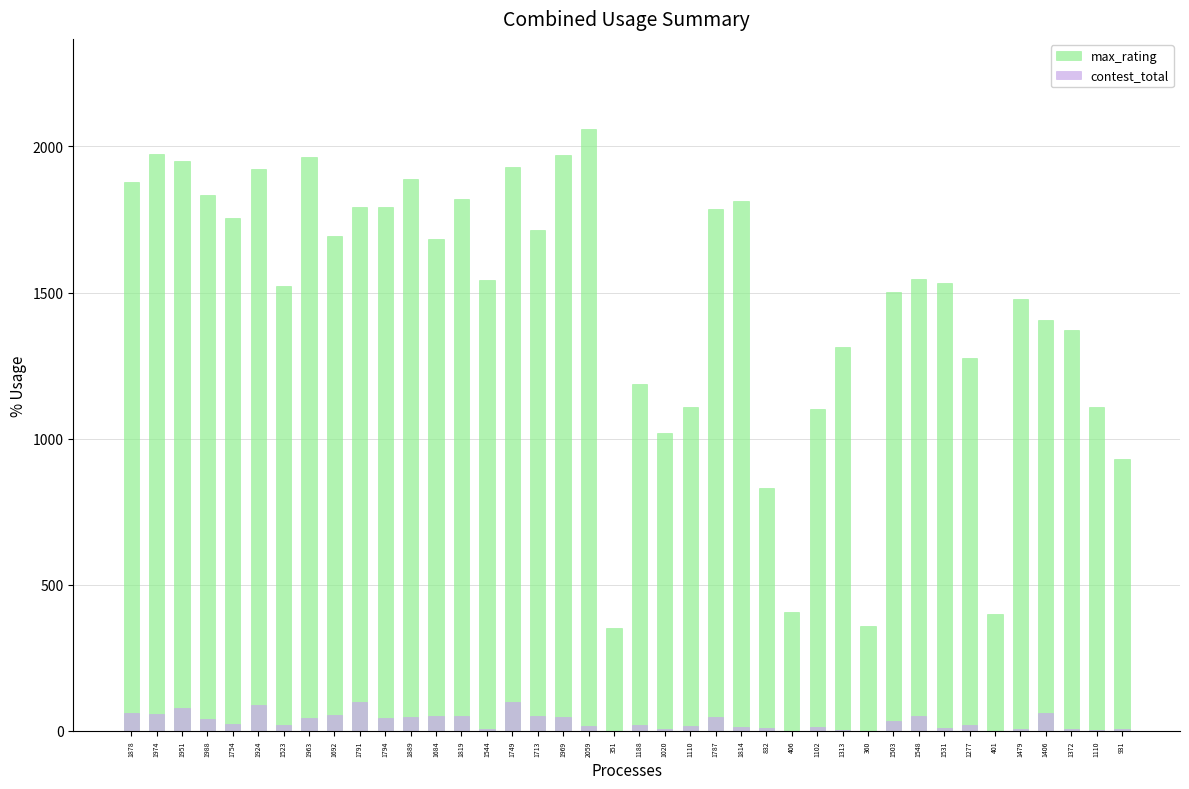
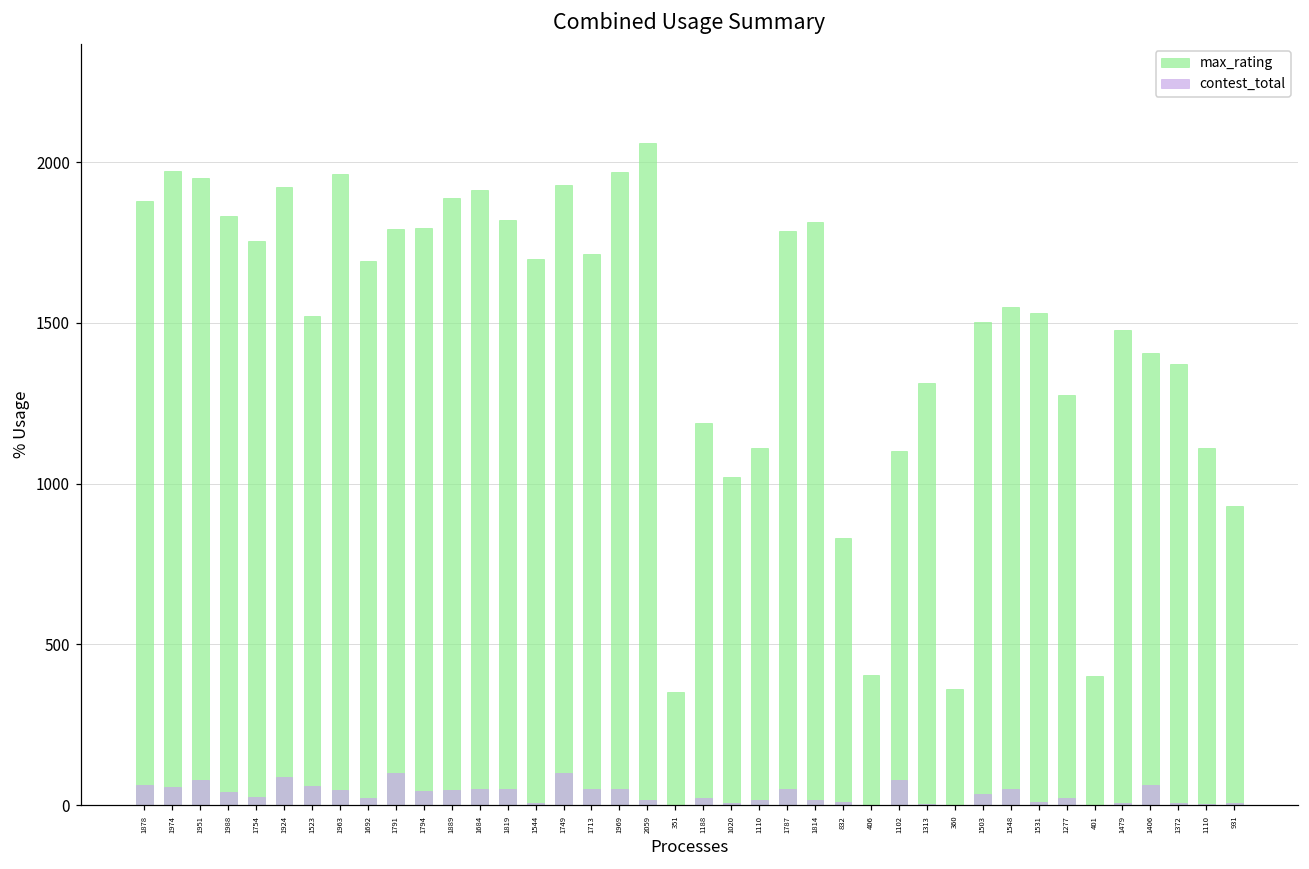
contest_total, 1523: 20 -> 60
contest_total, 1692: 50 -> 20
max_rating, 1684: 1680 -> 1910
max_rating, 1544: 1540 -> 1700
contest_total, 1102: 10 -> 80
